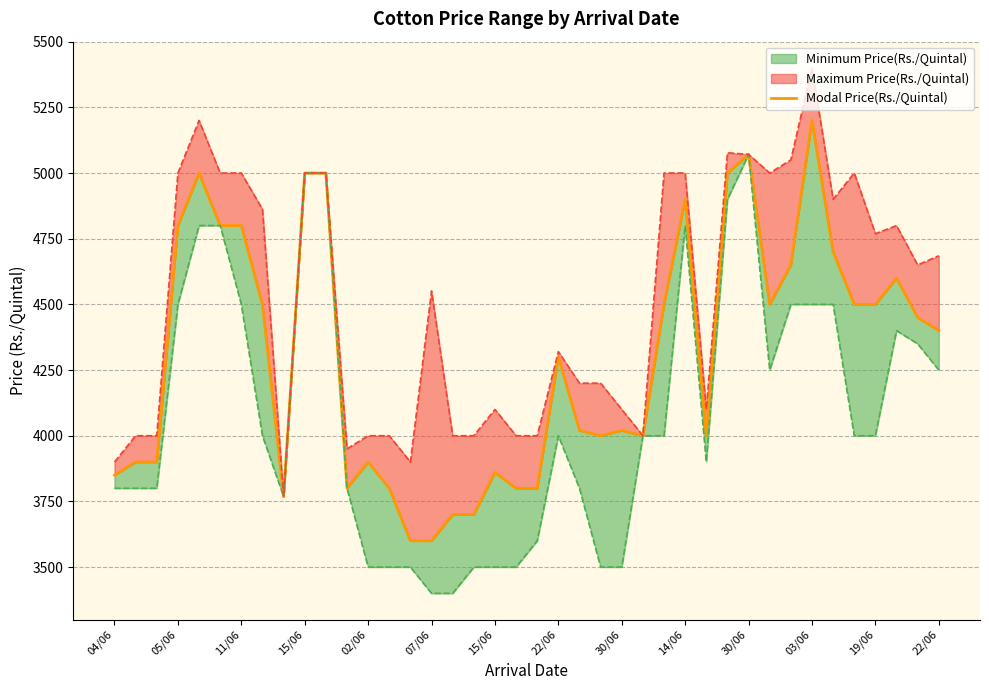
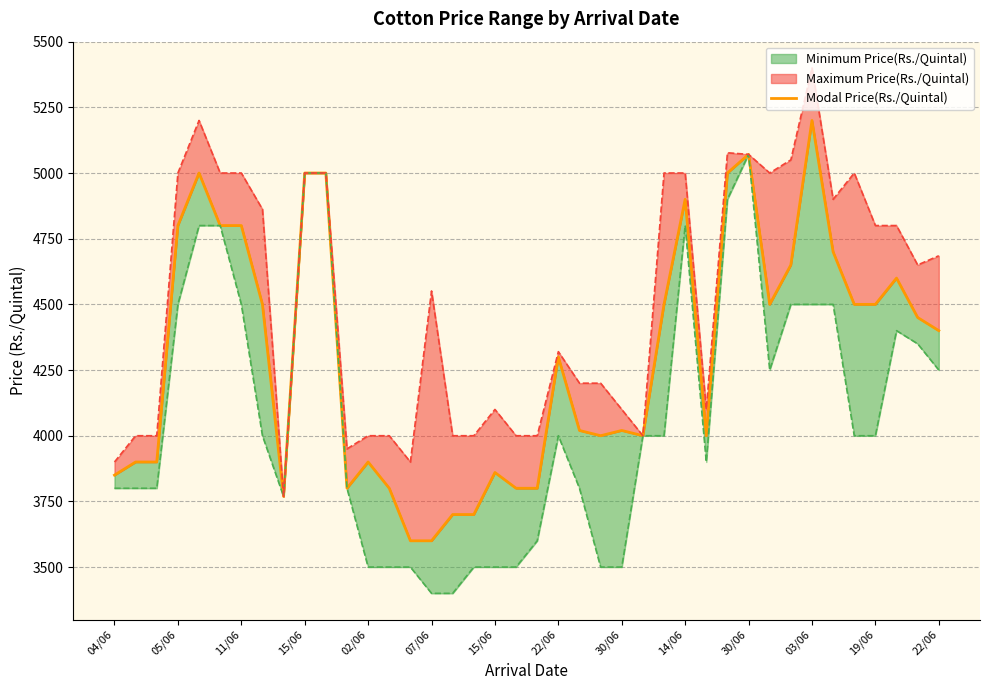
Maximum Price(Rs./Quintal), 19/06: 4770 -> 4800
